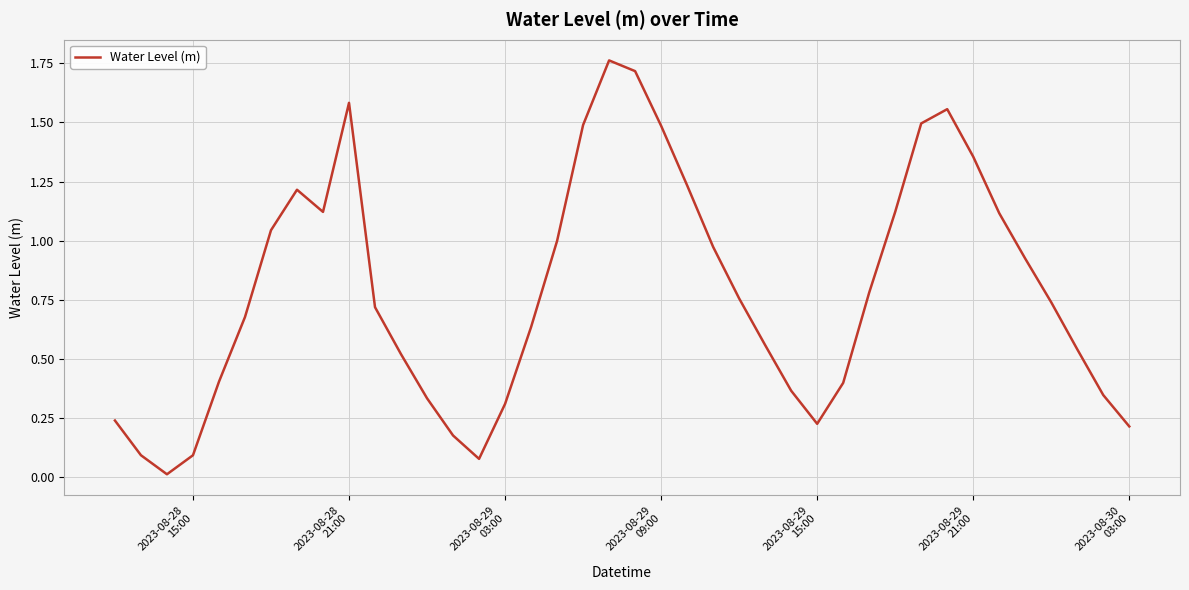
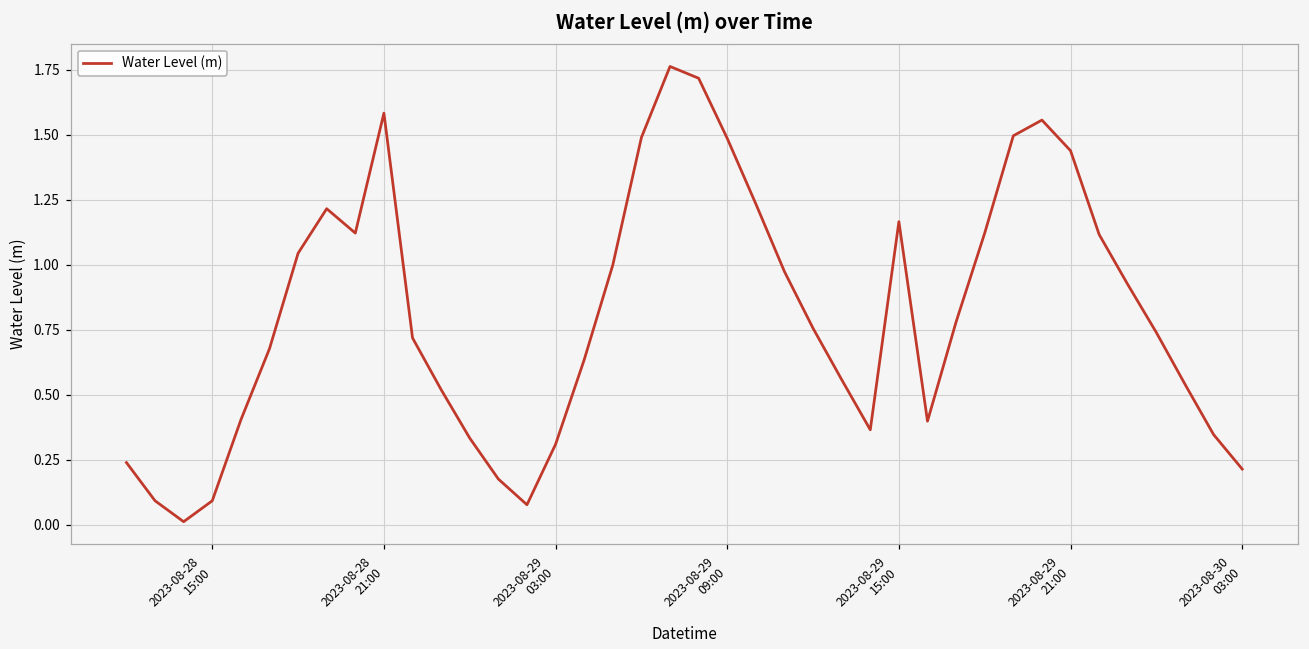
2023-08-29 15:00: 0.23 -> 1.17
2023-08-29 21:00: 1.36 -> 1.44
